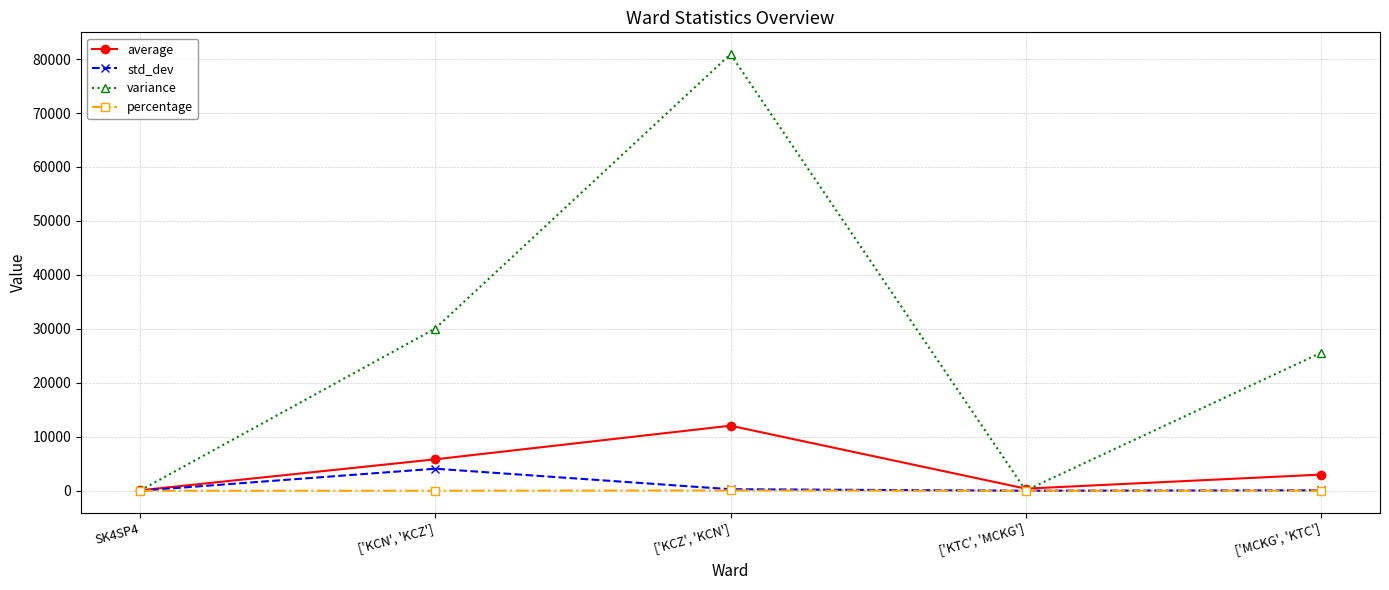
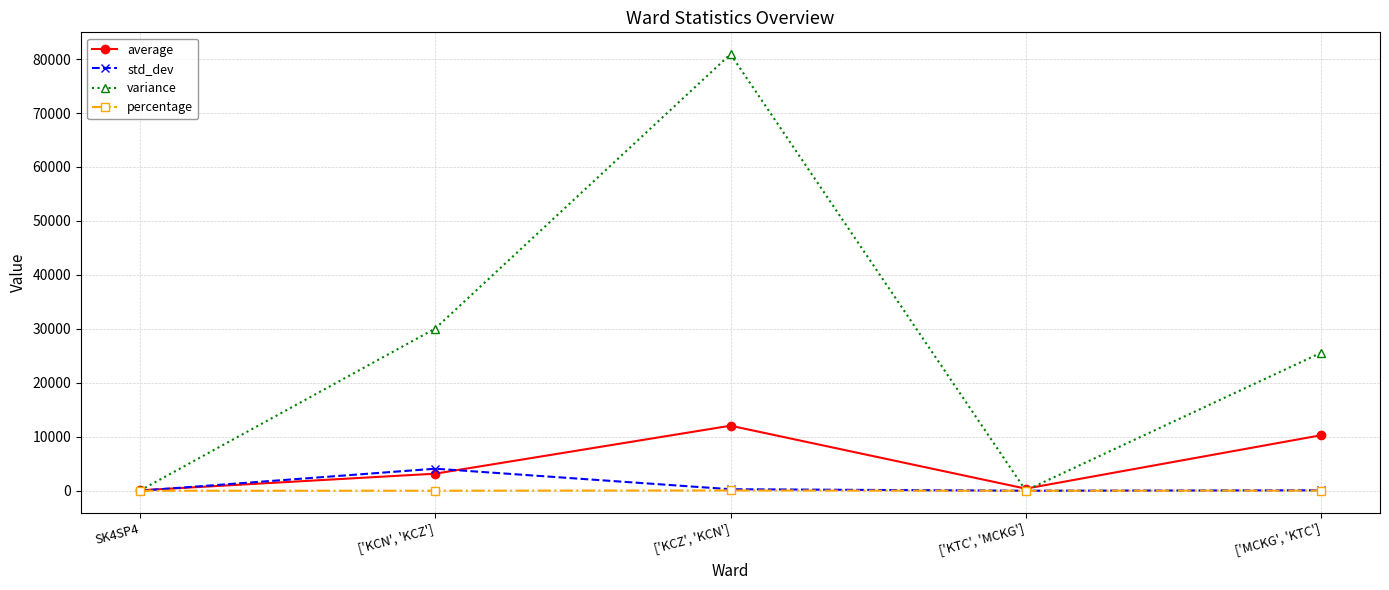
average, ['KCN', 'KCZ']: 6000 -> 3000
average, ['MCKG', 'KTC']: 3000 -> 10000
